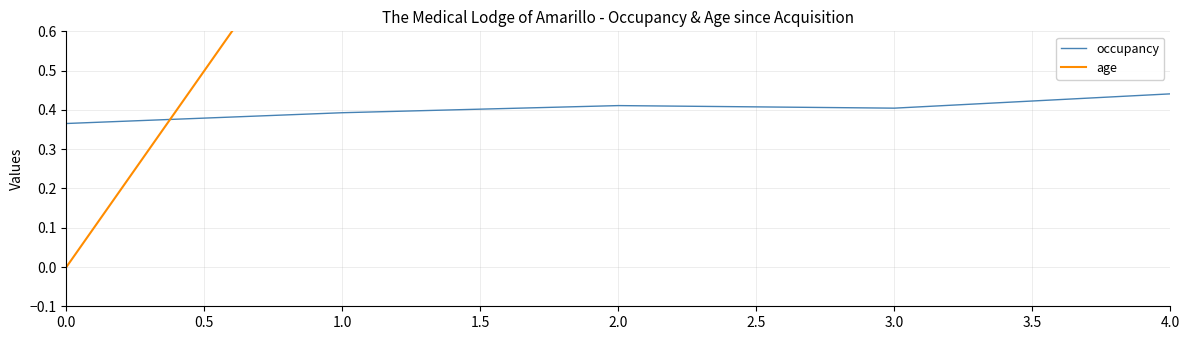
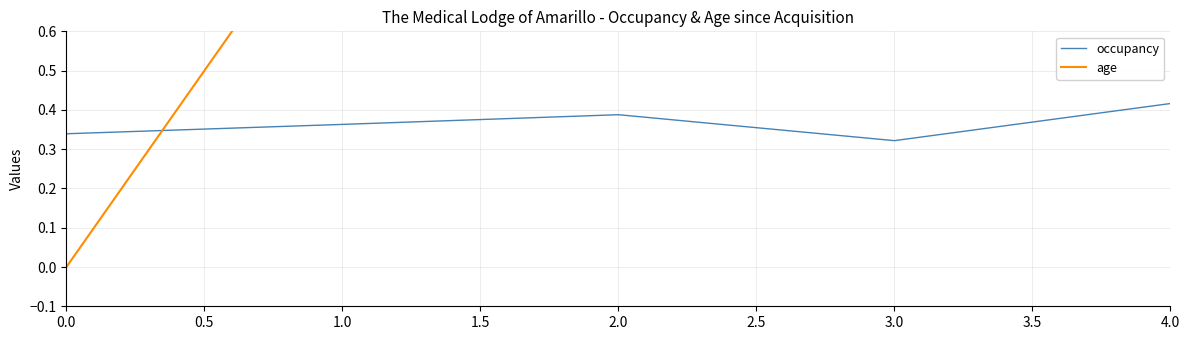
occupancy, 0.0: 0.37 -> 0.34
occupancy, 1.0: 0.39 -> 0.36
occupancy, 2.0: 0.41 -> 0.39
occupancy, 3.0: 0.40 -> 0.32
occupancy, 4.0: 0.44 -> 0.42
